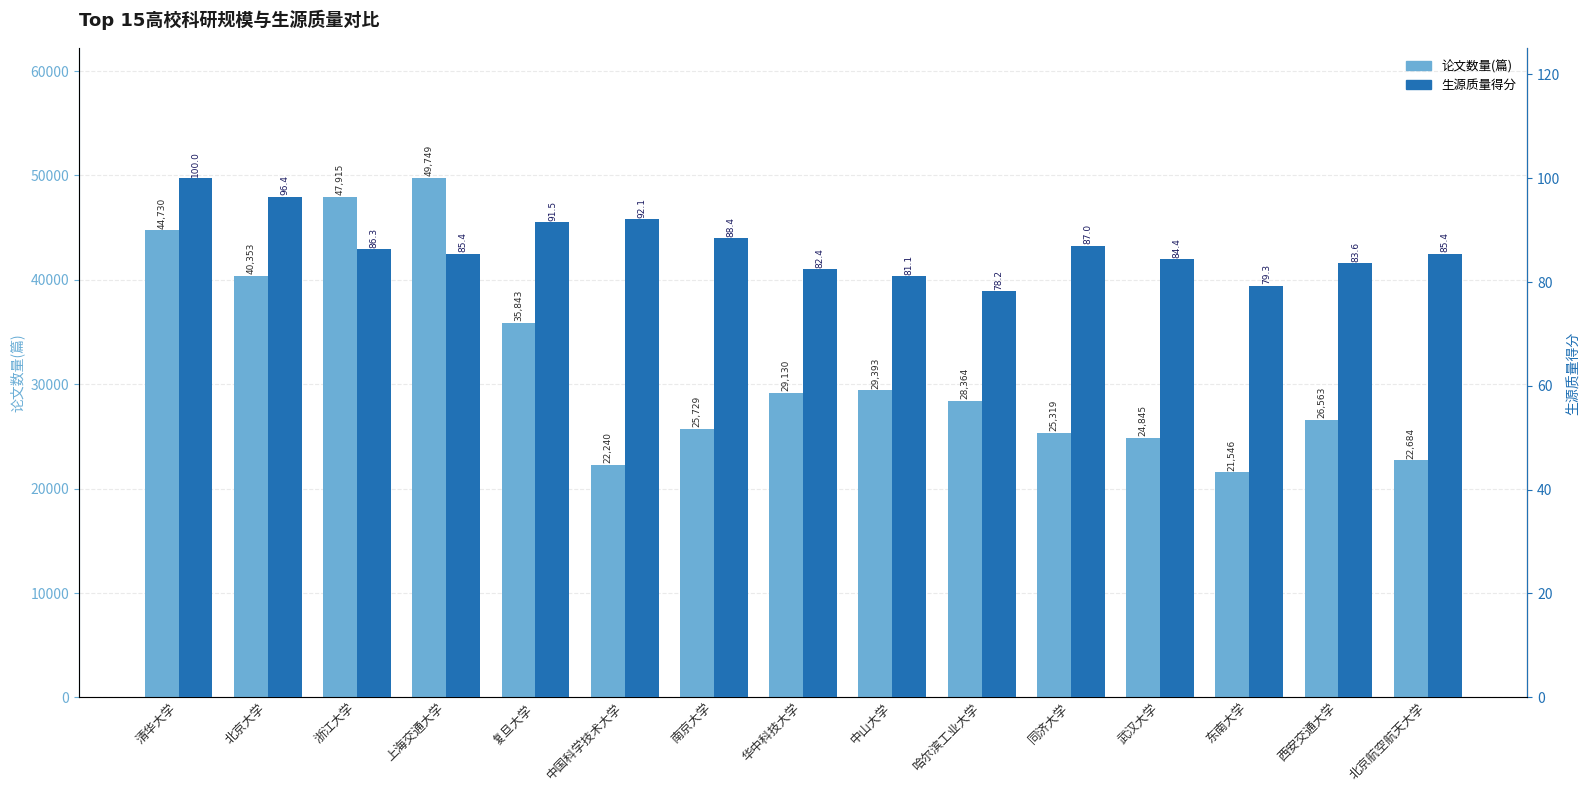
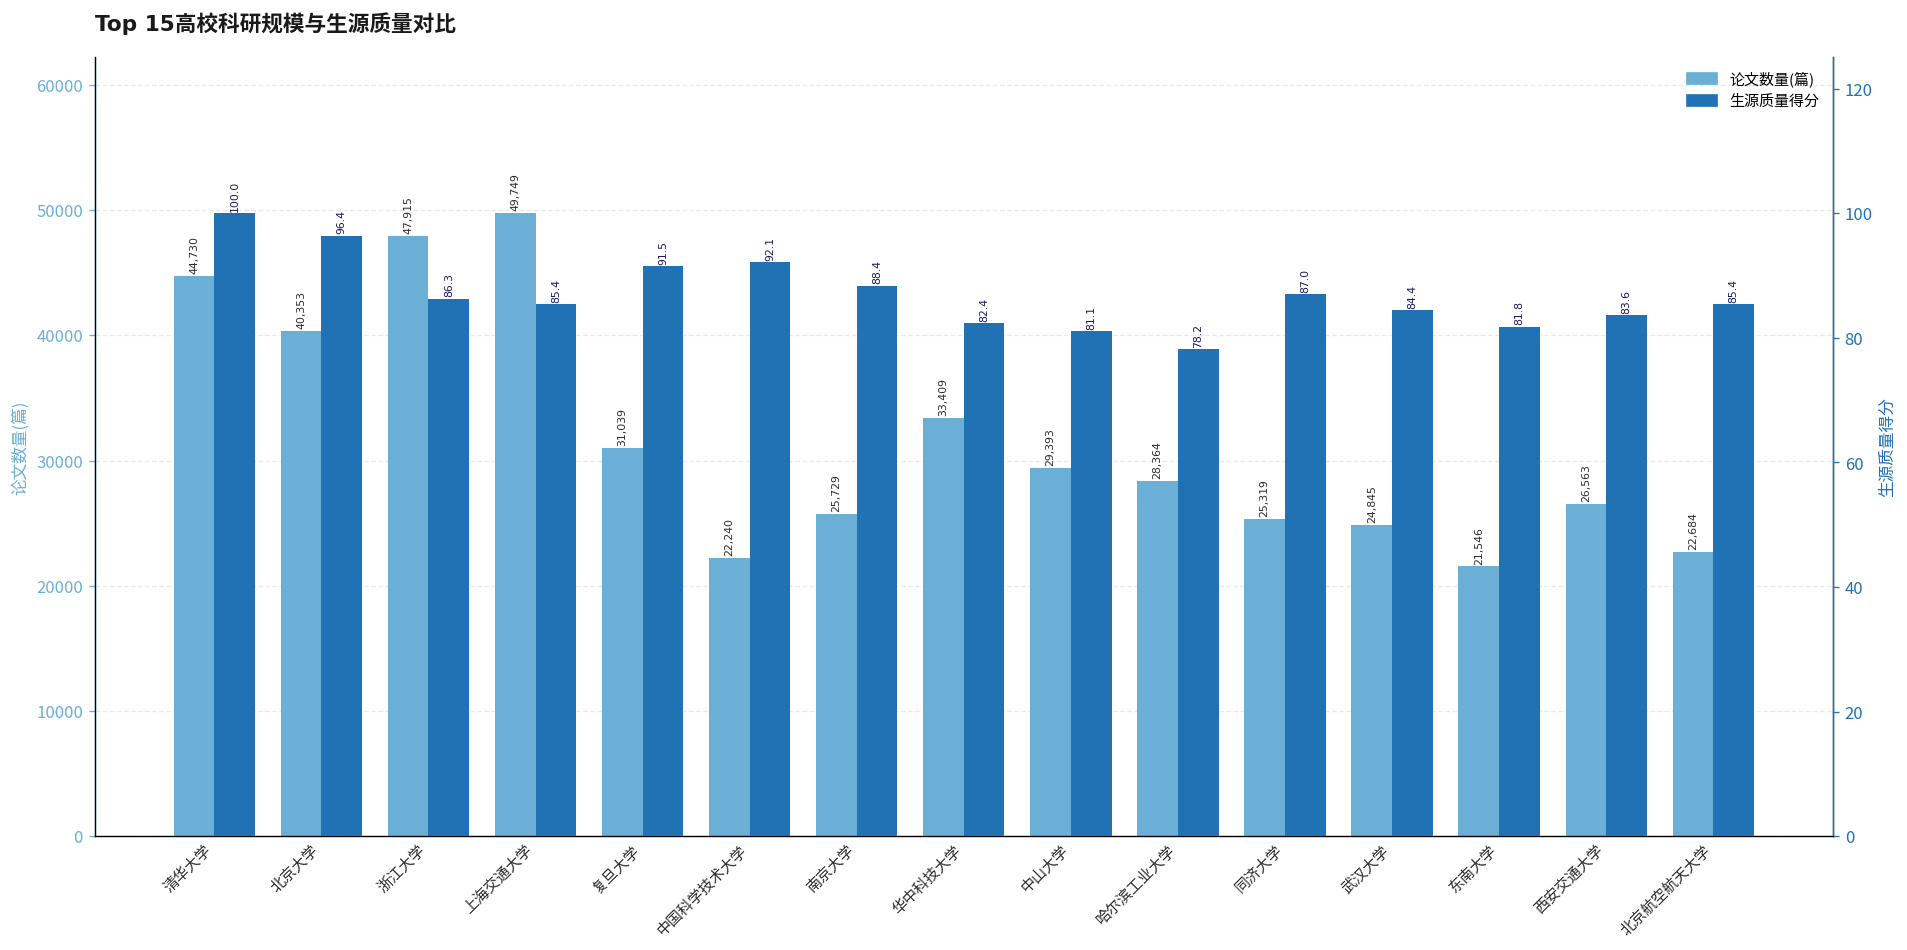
论文数量(篇), 复旦大学: 35,843 -> 31,039
论文数量(篇), 华中科技大学: 29,130 -> 33,409
生源质量得分, 东南大学: 79.3 -> 81.8
